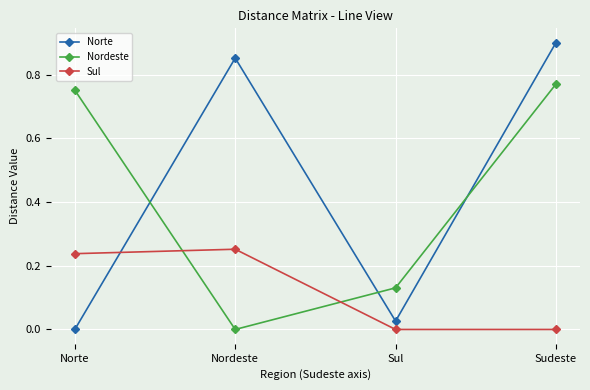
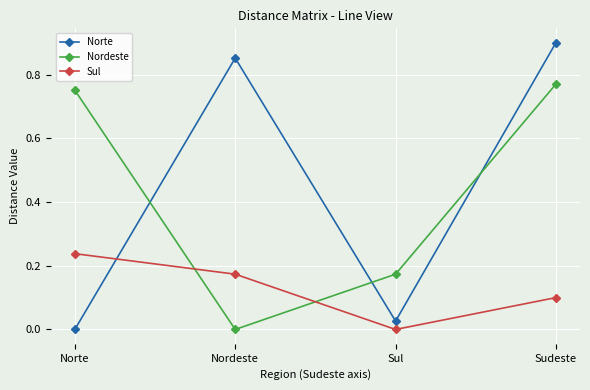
Sul, Nordeste: 0.25 -> 0.17
Nordeste, Sul: 0.13 -> 0.17
Sul, Sudeste: 0.0 -> 0.1
